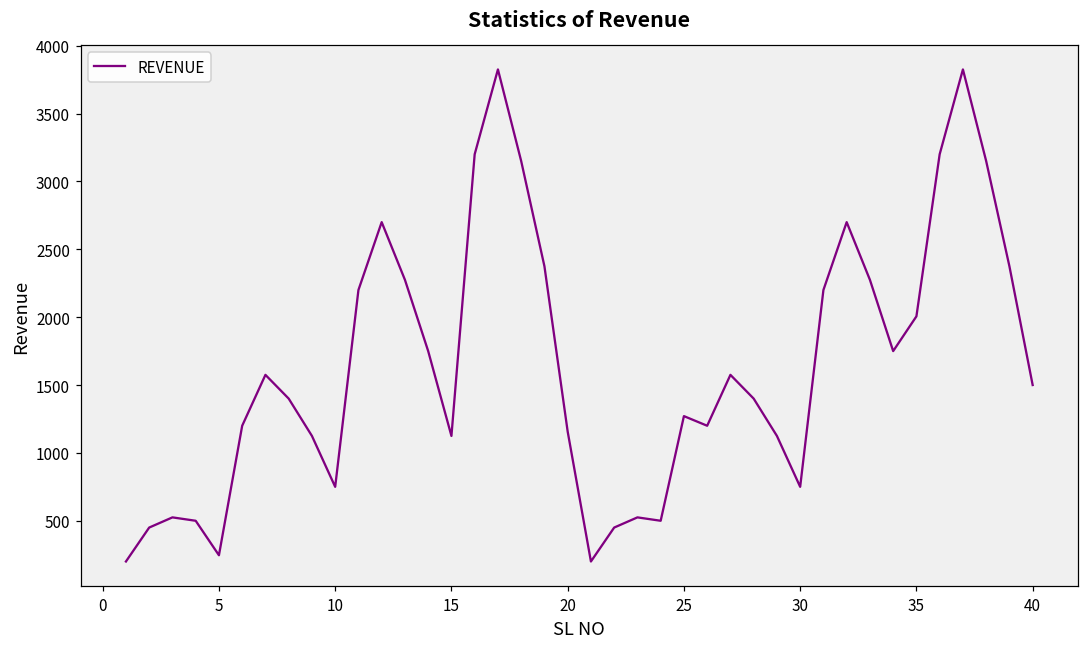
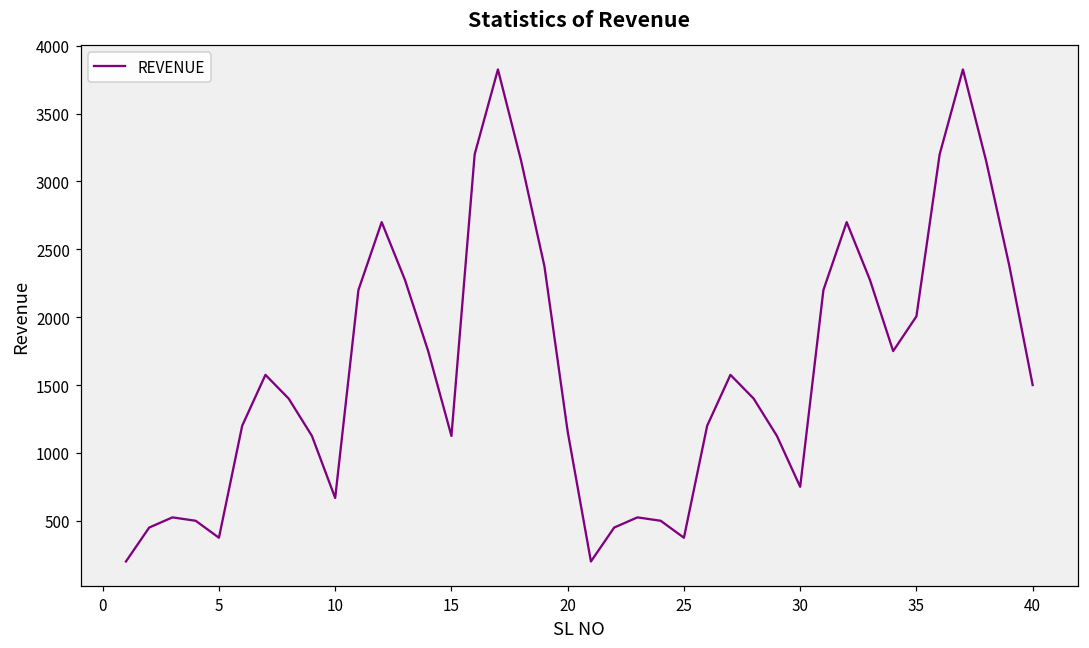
5: 250 -> 380
10: 750 -> 670
25: 1270 -> 380
